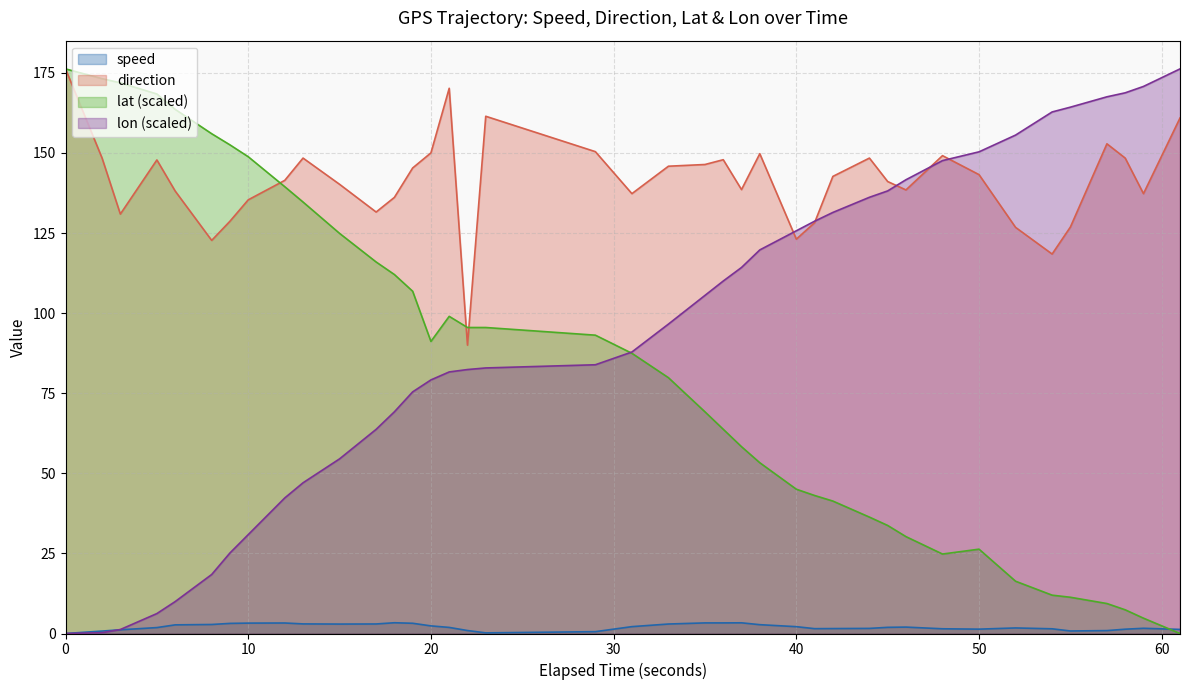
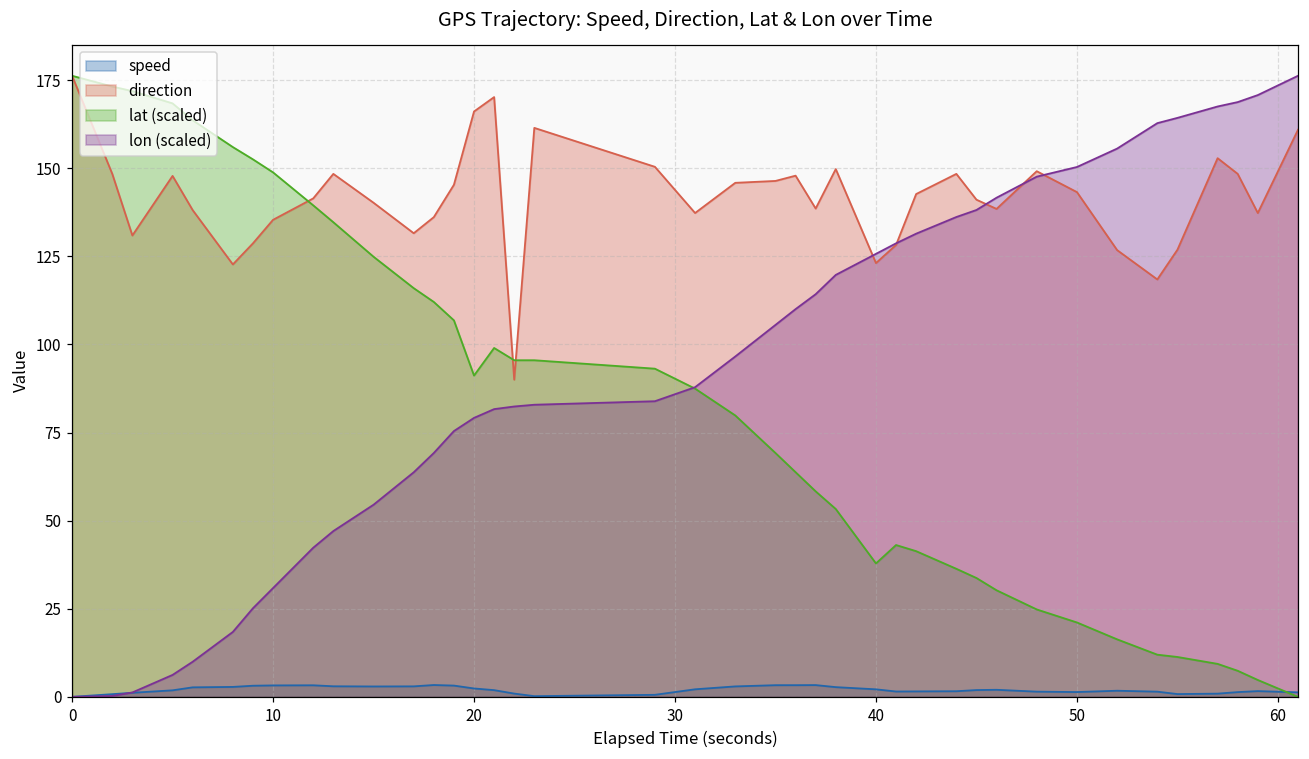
direction, 20: 150 -> 166
lat (scaled), 40: 45 -> 38
lat (scaled), 50: 26 -> 21
